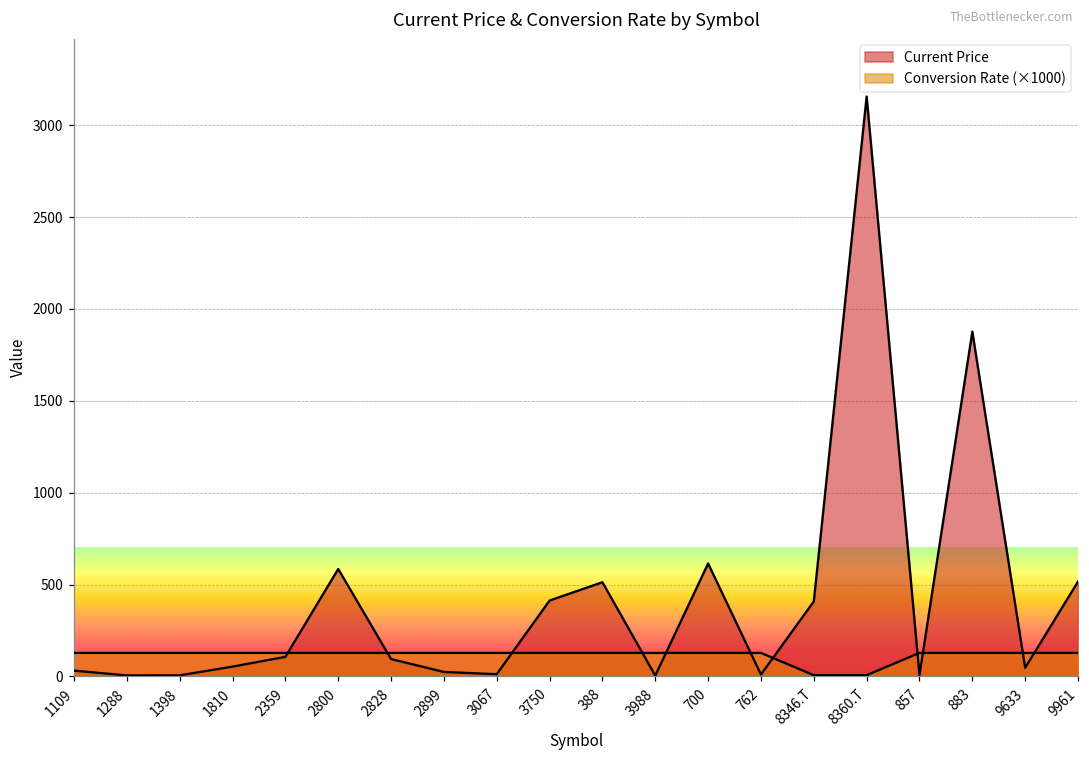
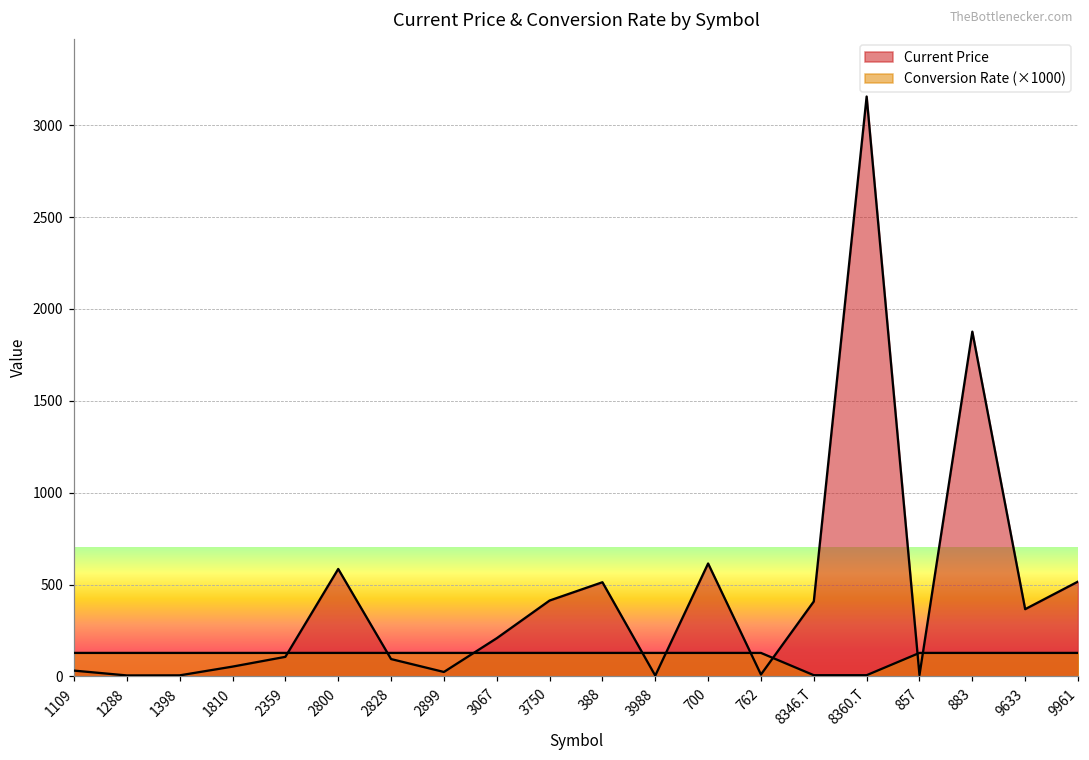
Current Price, 3067: 10 -> 210
Current Price, 9633: 50 -> 370
